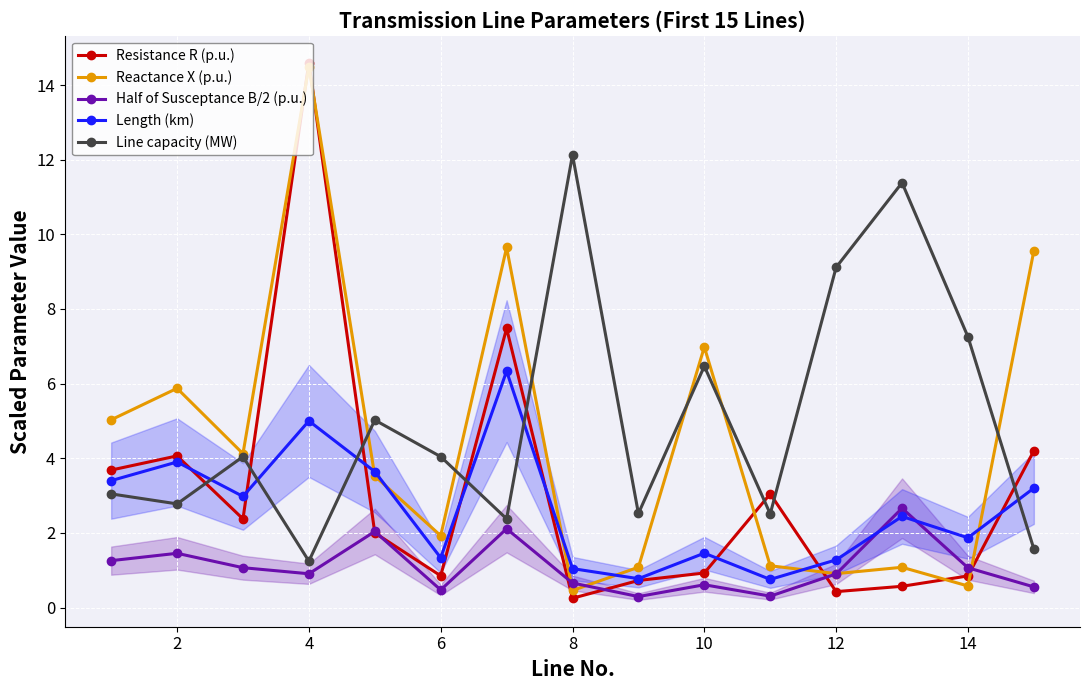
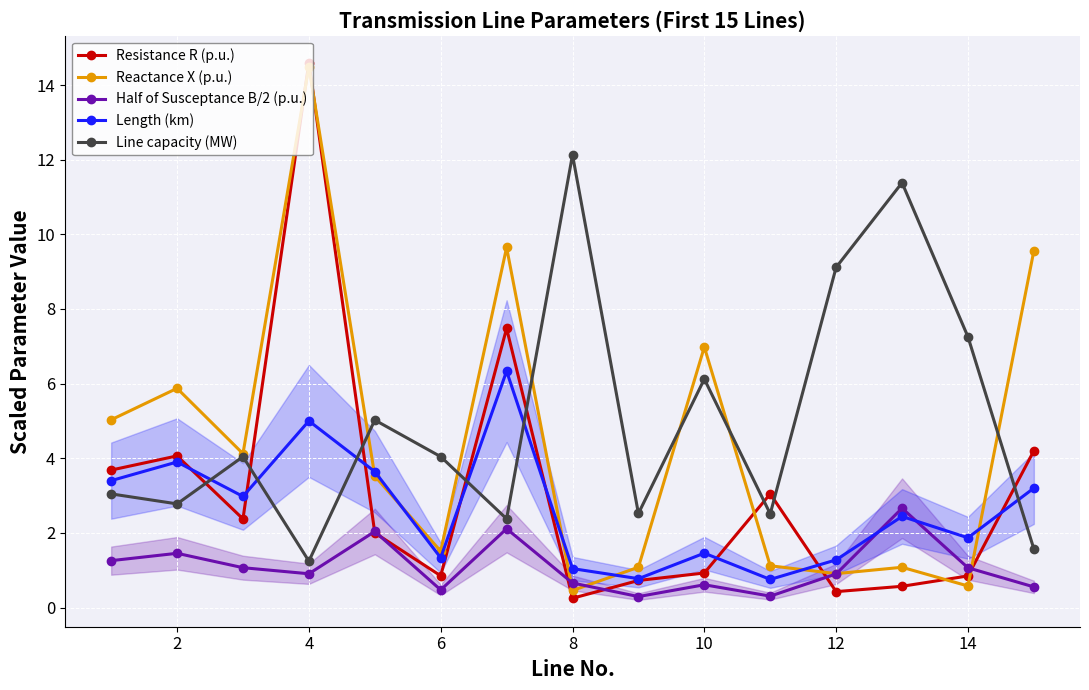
Reactance X (p.u.), 6: 1.9 -> 1.5
Line capacity (MW), 10: 6.5 -> 6.1
